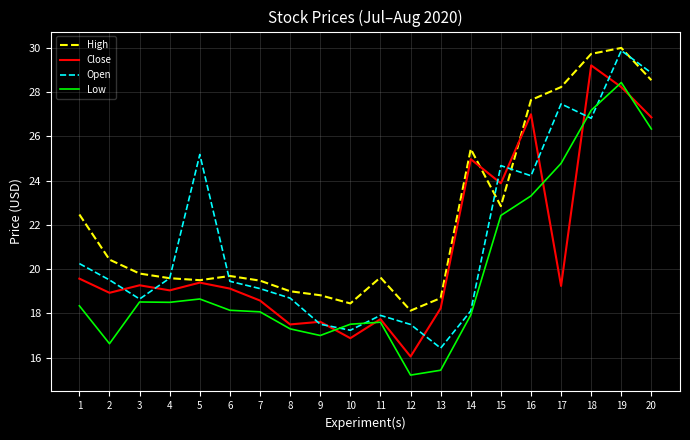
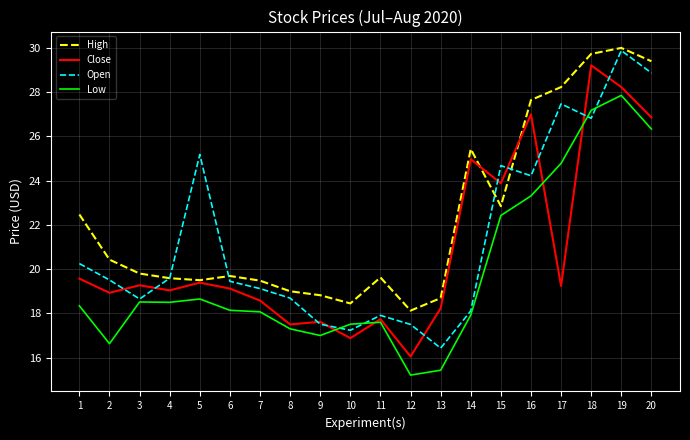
Low, 19: 28.4 -> 27.9
High, 20: 28.5 -> 29.4
